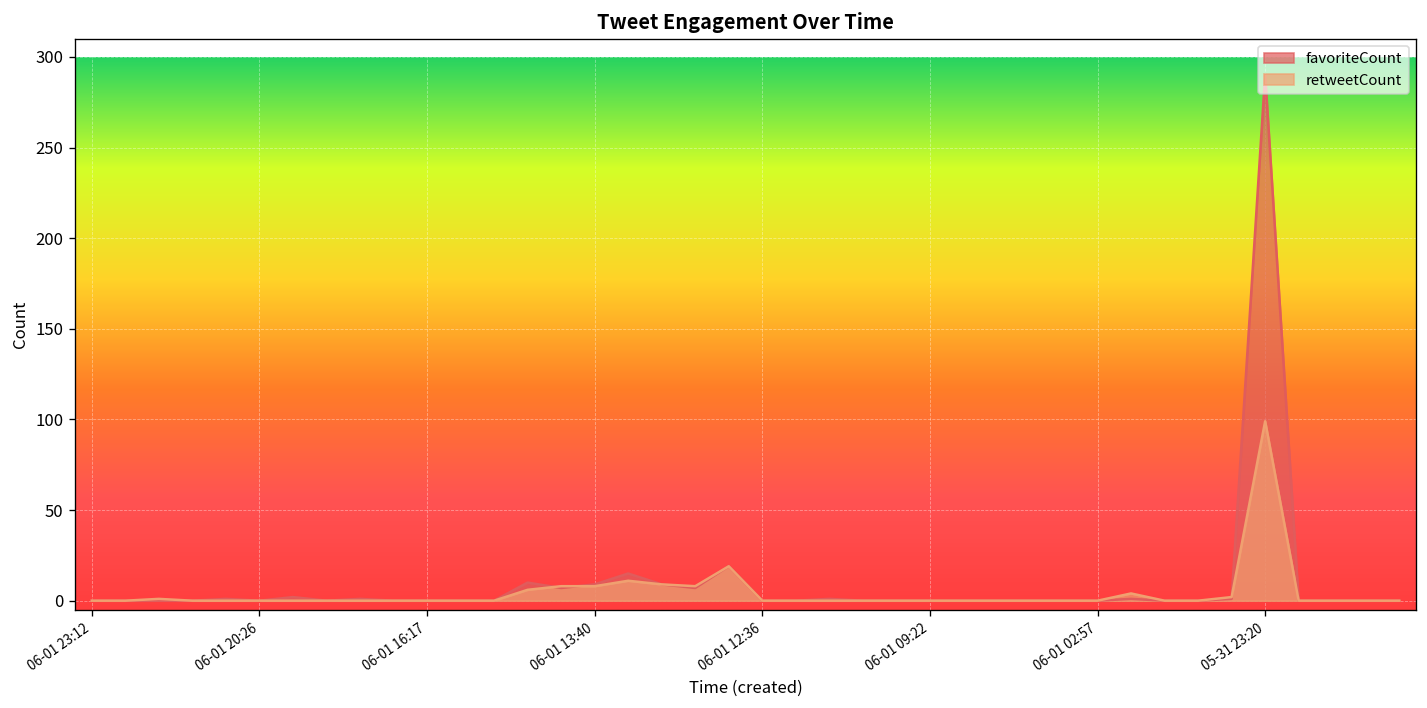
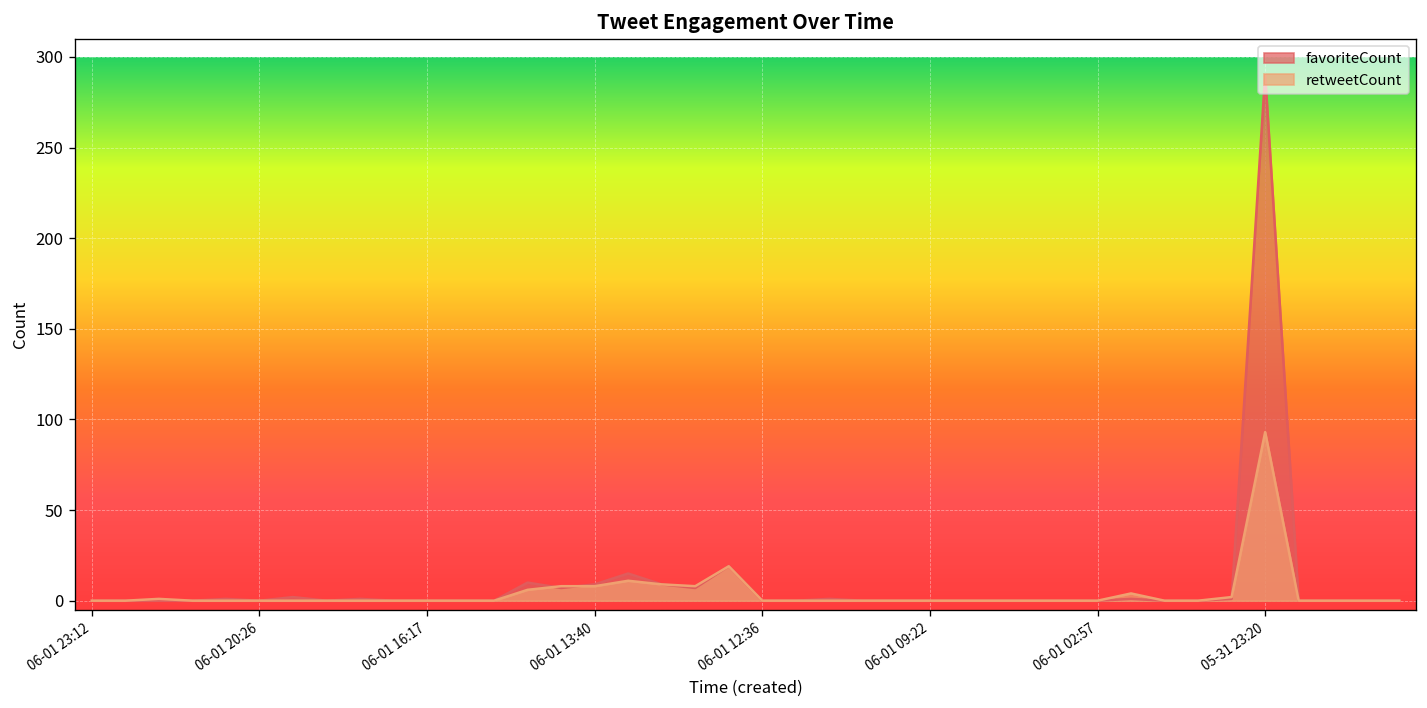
retweetCount, 05-31 23:20: 99 -> 93
